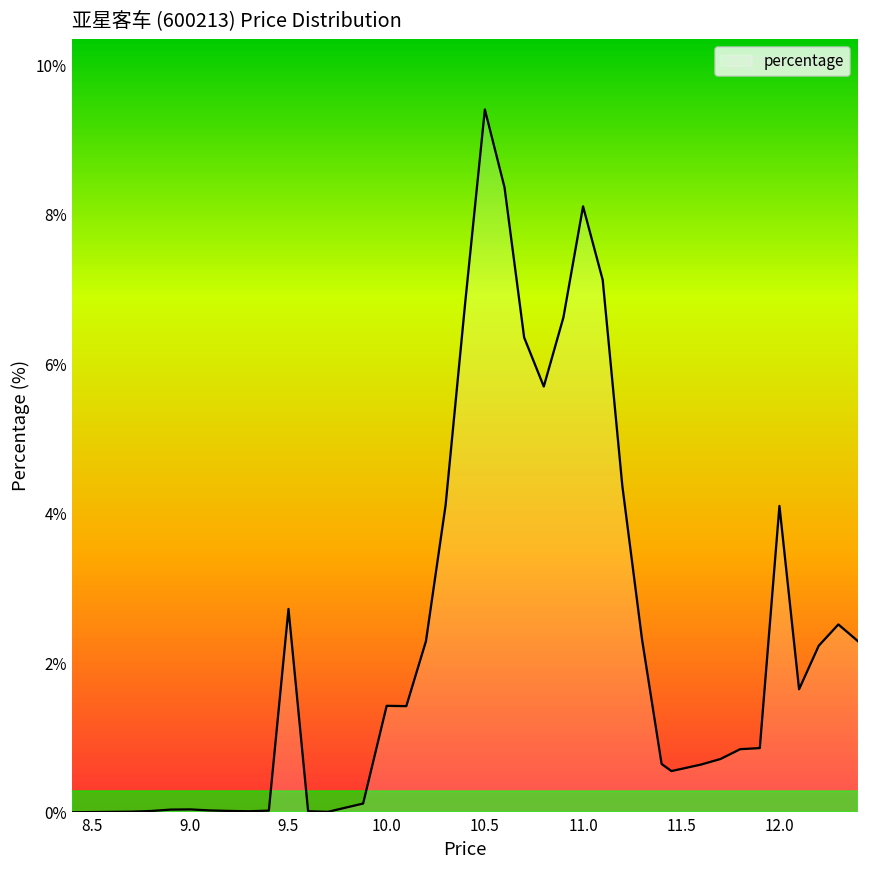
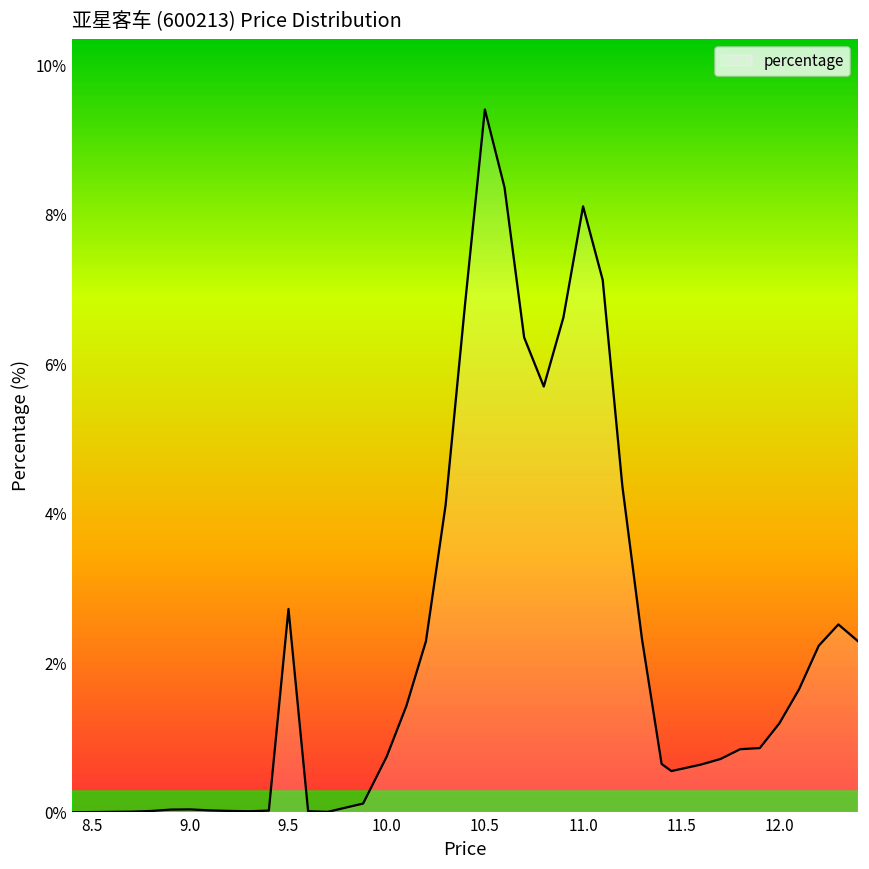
10.0: 1.4% -> 0.7%
12.0: 4.1% -> 1.2%
